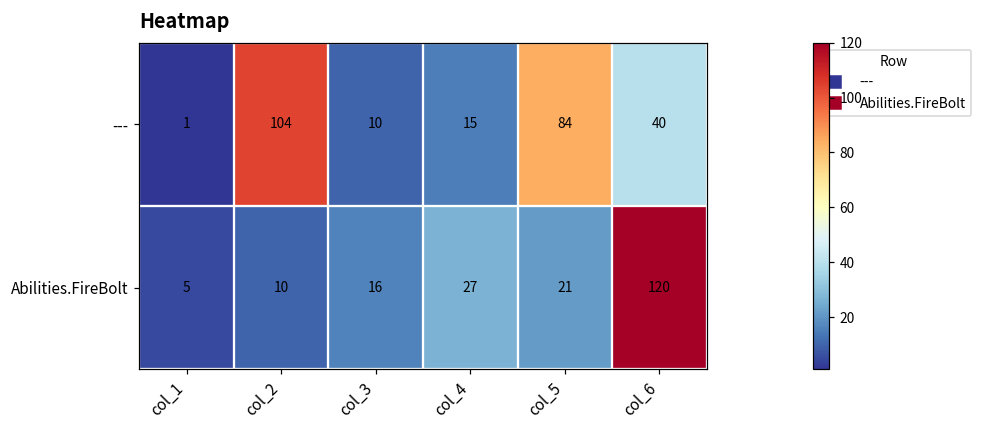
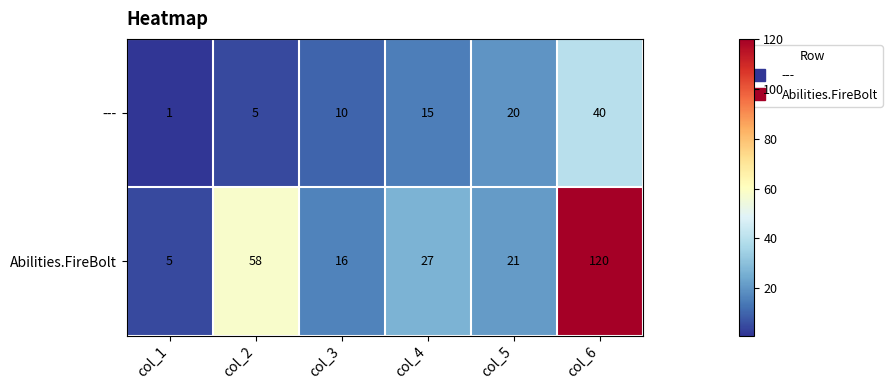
---, col_2: 104 -> 5
---, col_5: 84 -> 20
Abilities.FireBolt, col_2: 10 -> 58
